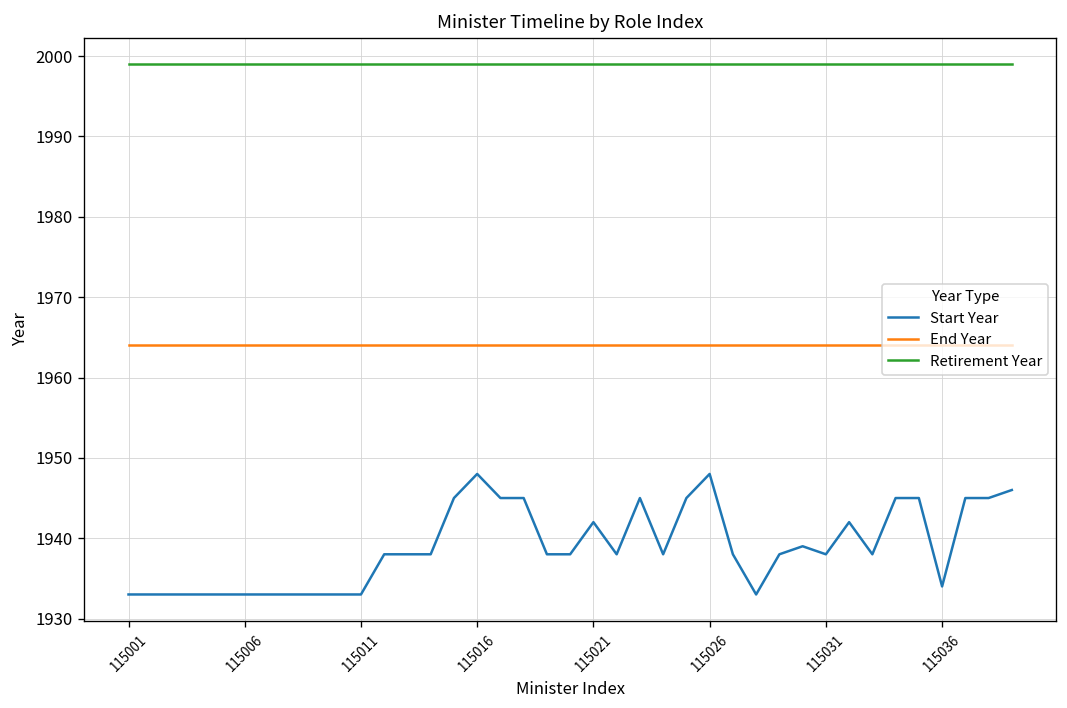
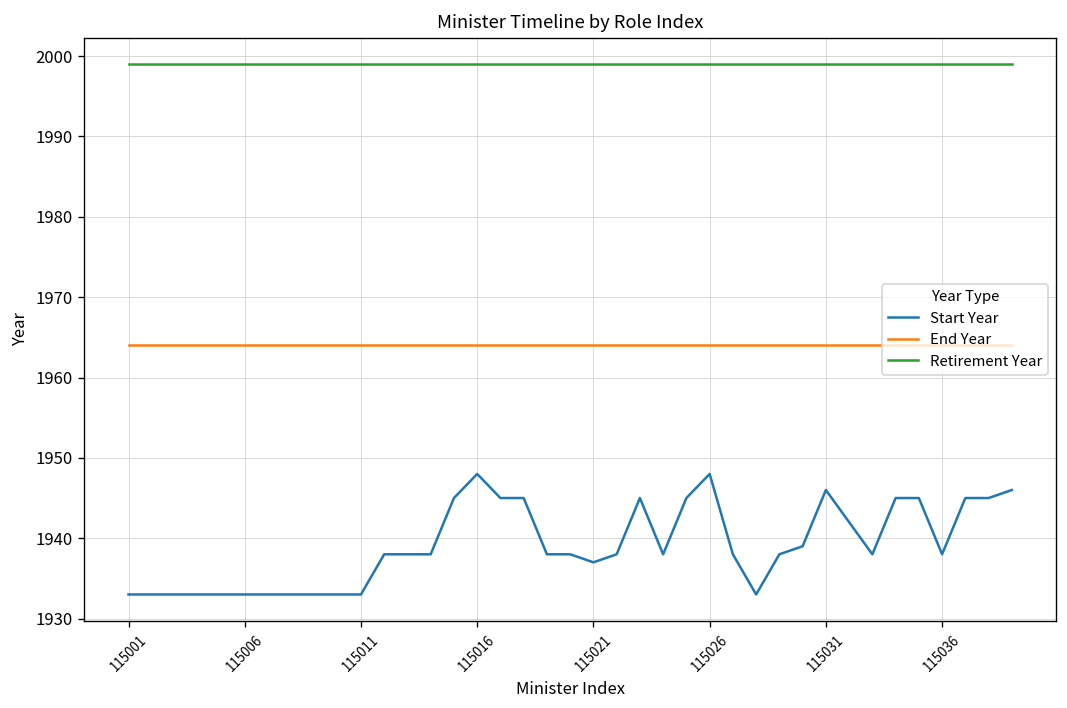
Start Year, 115021: 1942 -> 1937
Start Year, 115031: 1938 -> 1946
Start Year, 115036: 1934 -> 1938
